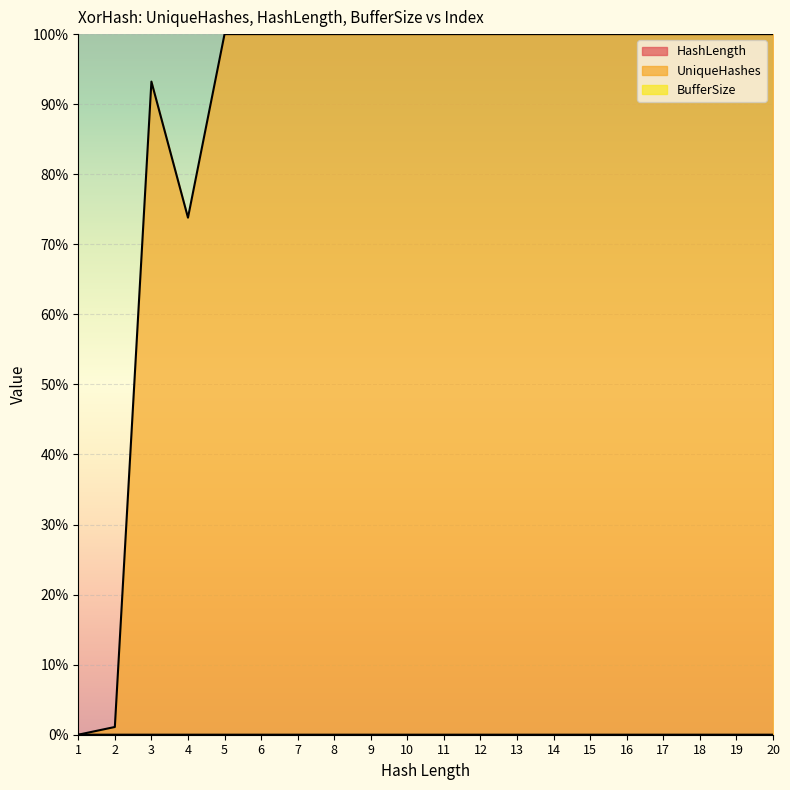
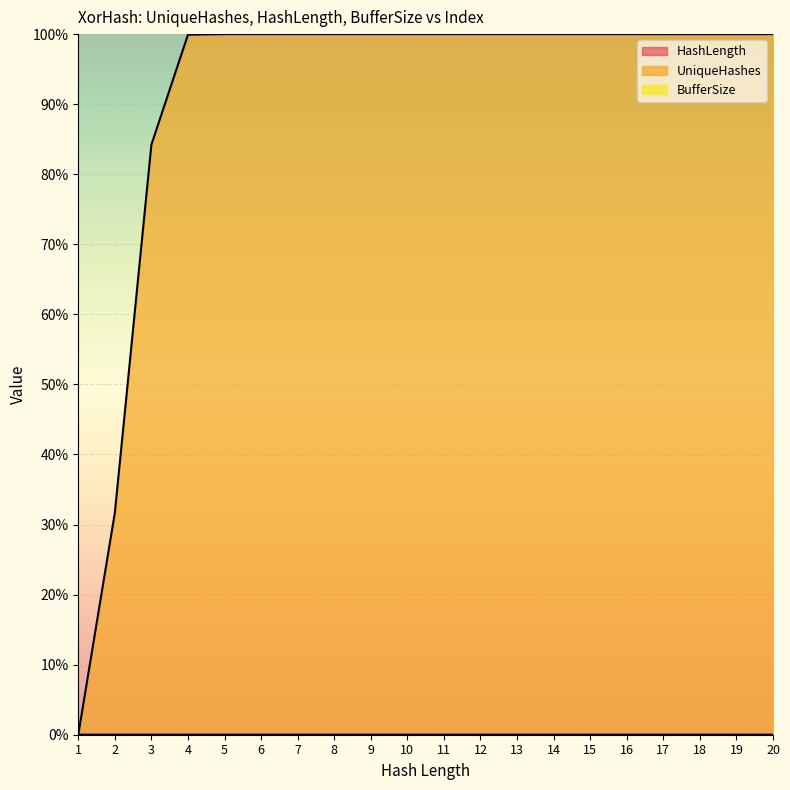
UniqueHashes, 2: 1% -> 32%
UniqueHashes, 3: 93% -> 84%
UniqueHashes, 4: 74% -> 100%
